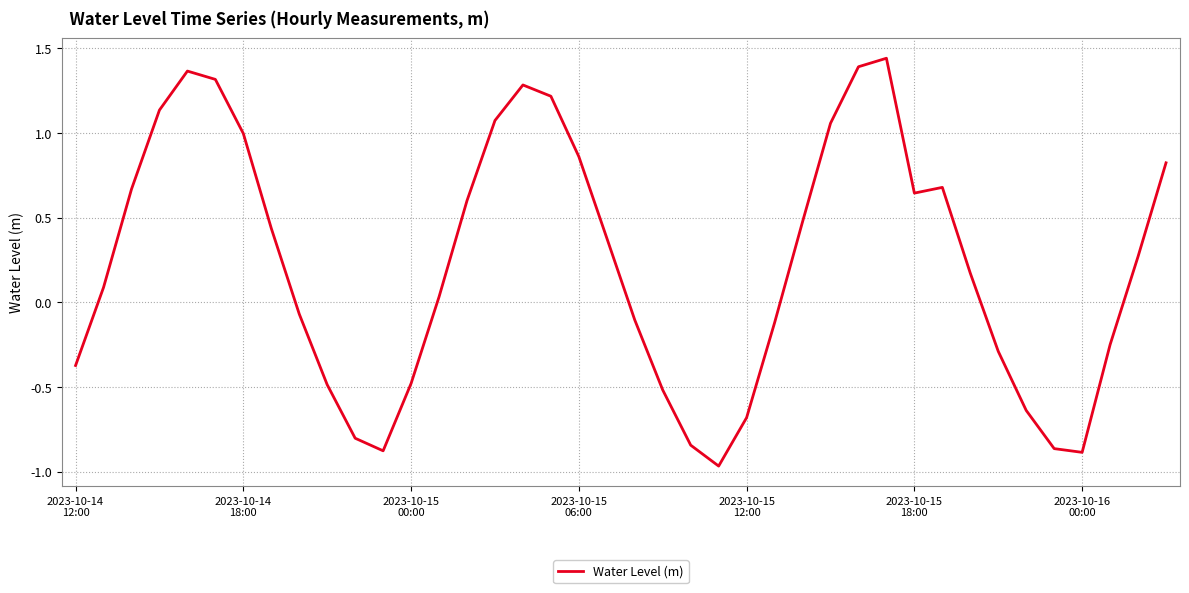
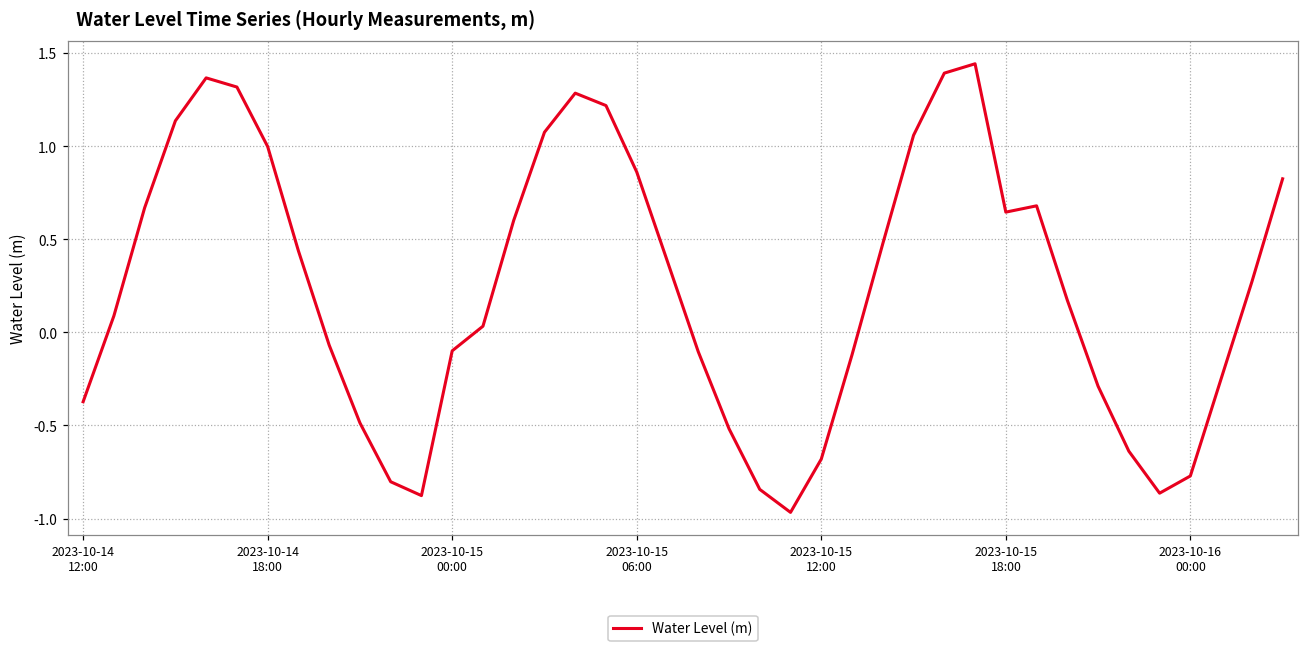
2023-10-15 00:00: -0.48 -> -0.10
2023-10-16 00:00: -0.89 -> -0.77
